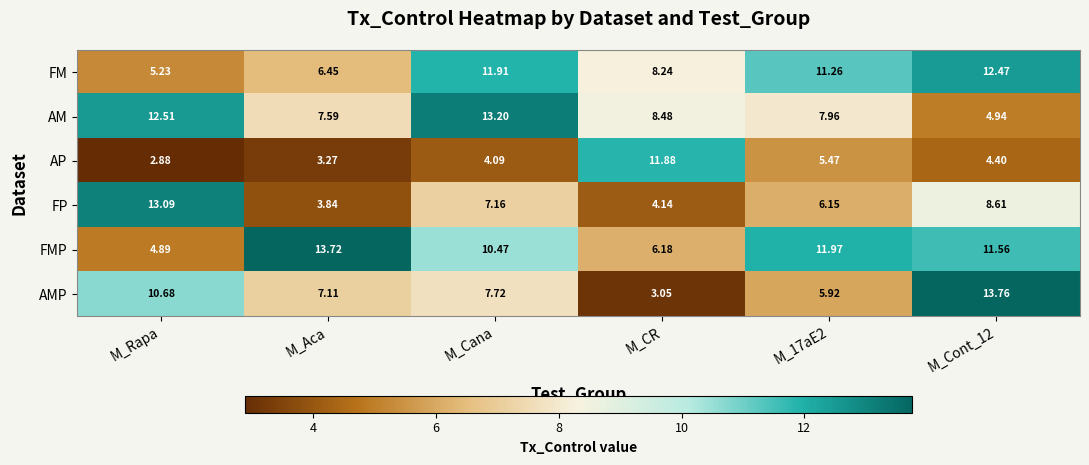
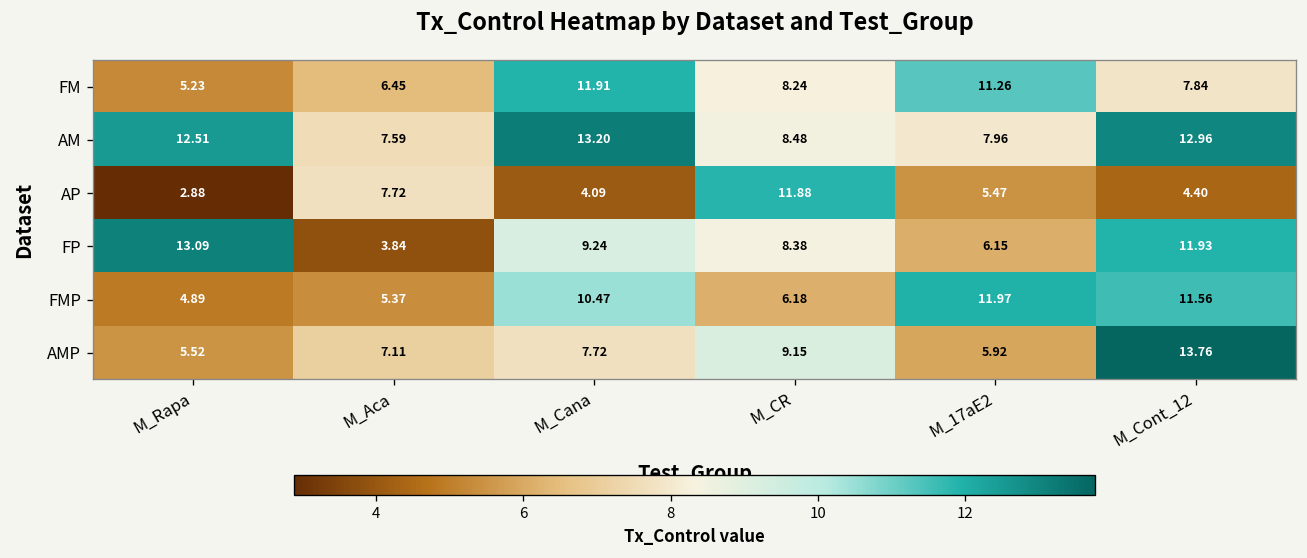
FM, M_Cont_12: 12.47 -> 7.84
AM, M_Cont_12: 4.94 -> 12.96
AP, M_Aca: 3.27 -> 7.72
FP, M_Cana: 7.16 -> 9.24
FP, M_CR: 4.14 -> 8.38
FP, M_Cont_12: 8.61 -> 11.93
FMP, M_Aca: 13.72 -> 5.37
AMP, M_Rapa: 10.68 -> 5.52
AMP, M_CR: 3.05 -> 9.15
